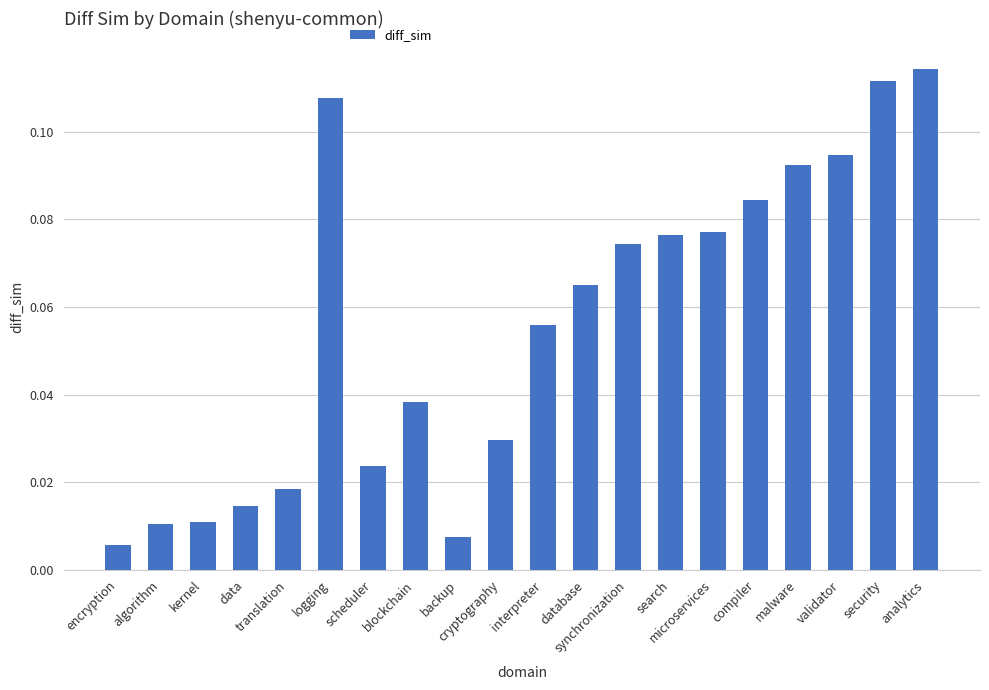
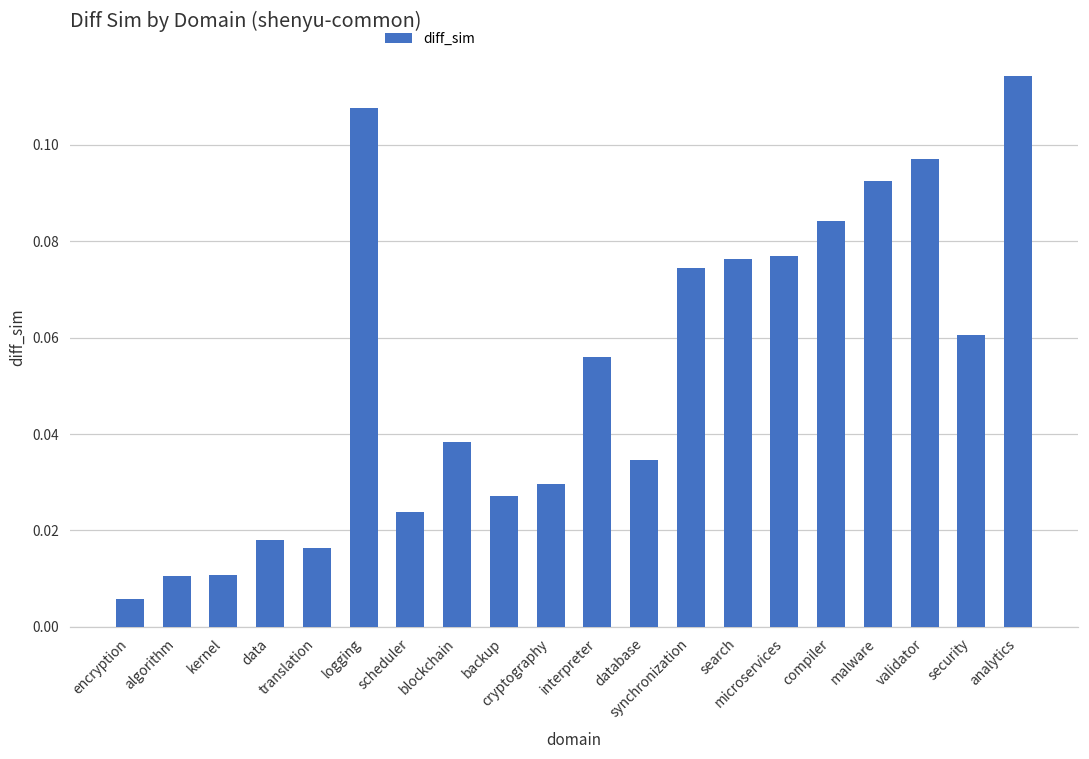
data: 0.015 -> 0.018
translation: 0.019 -> 0.016
backup: 0.008 -> 0.027
database: 0.065 -> 0.035
validator: 0.095 -> 0.097
security: 0.112 -> 0.061
